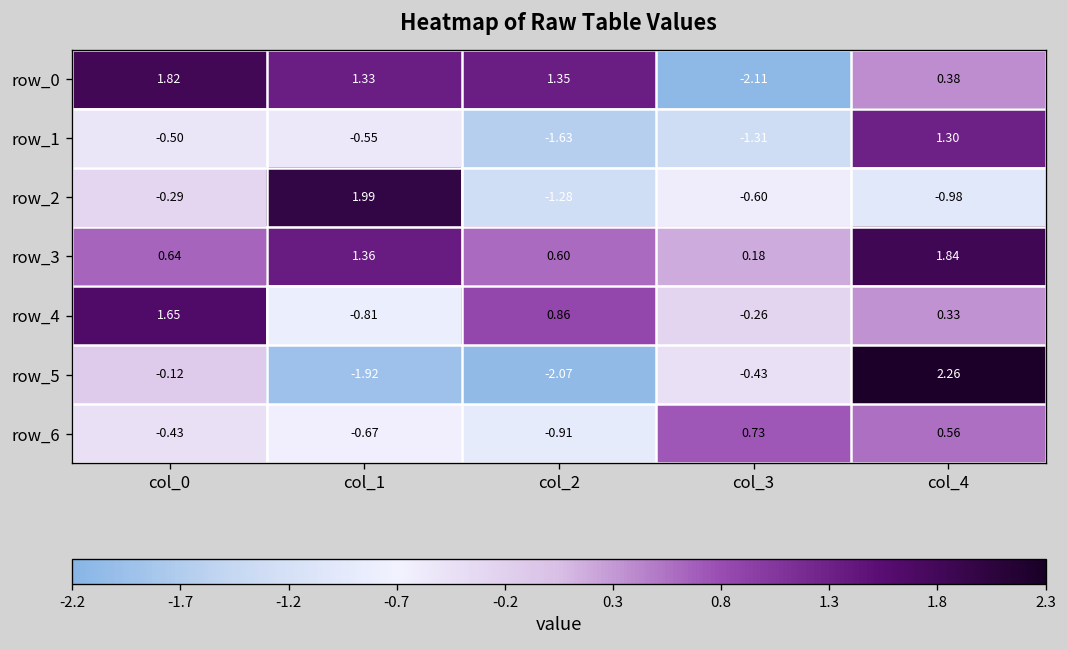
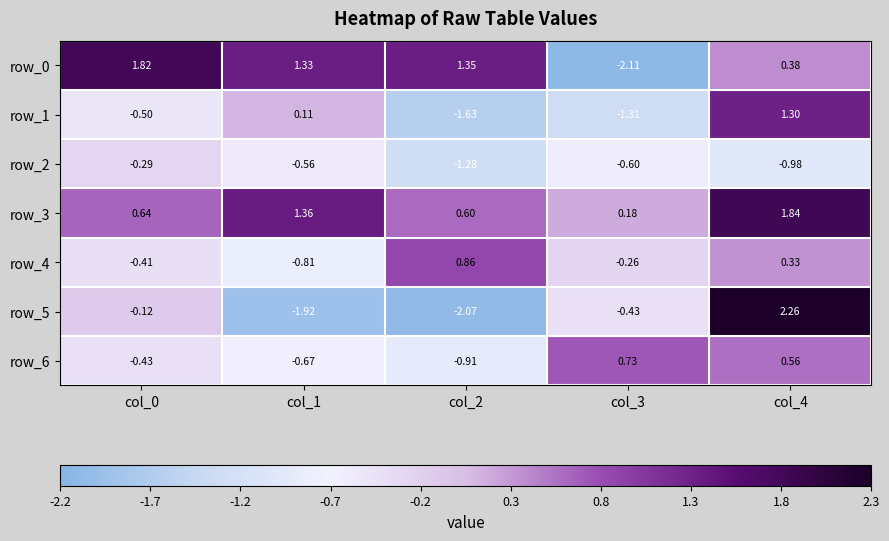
row_1, col_1: -0.55 -> 0.11
row_2, col_1: 1.99 -> -0.56
row_4, col_0: 1.65 -> -0.41
